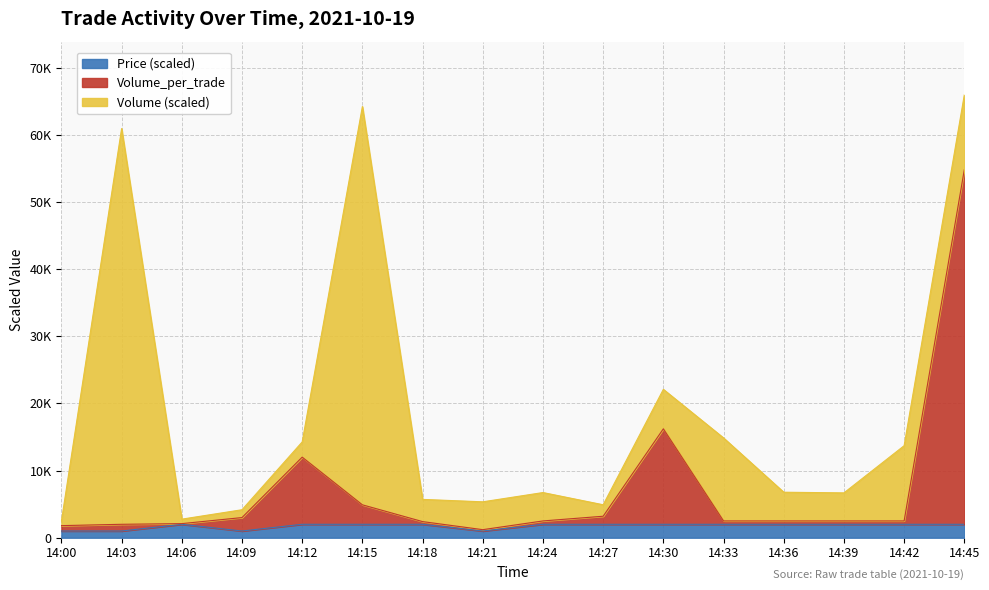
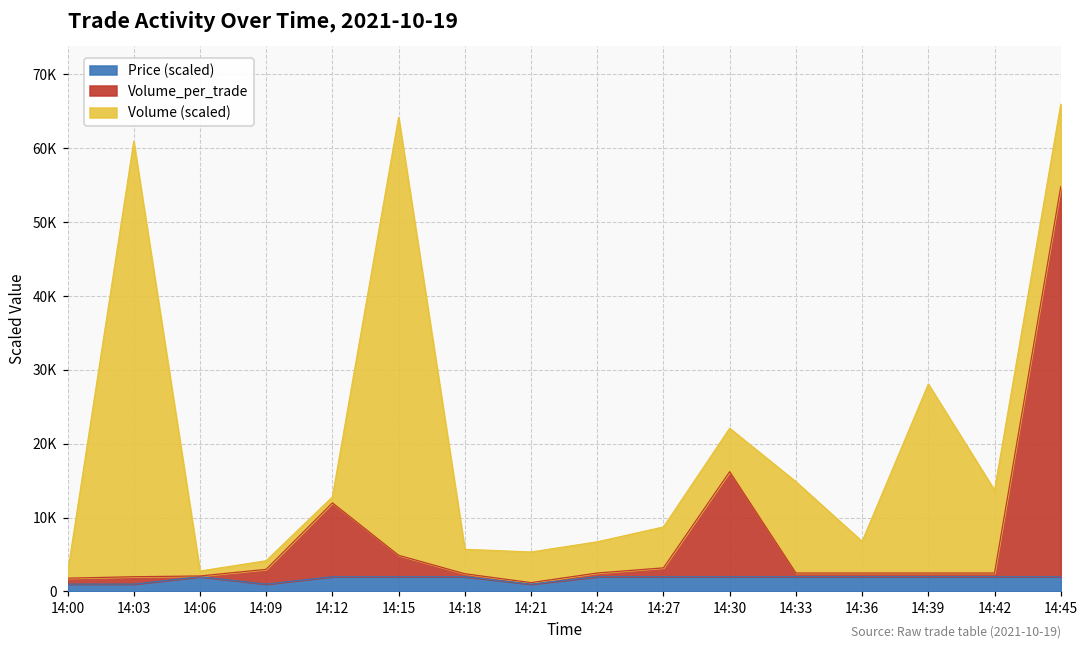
Volume (scaled), 14:12: 2000 -> 1000
Volume (scaled), 14:27: 2000 -> 6000
Volume (scaled), 14:39: 4000 -> 26000
